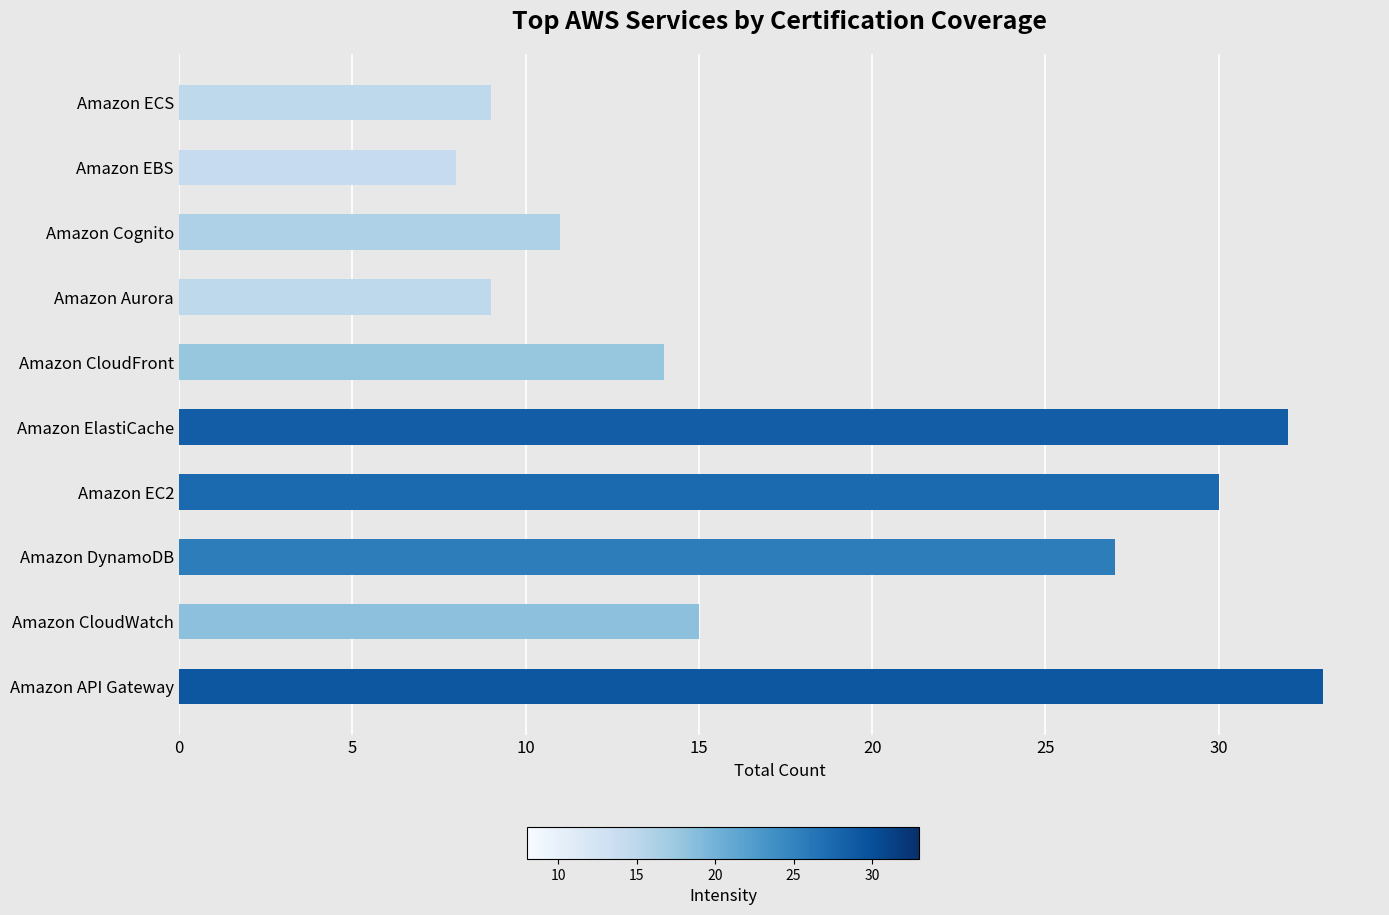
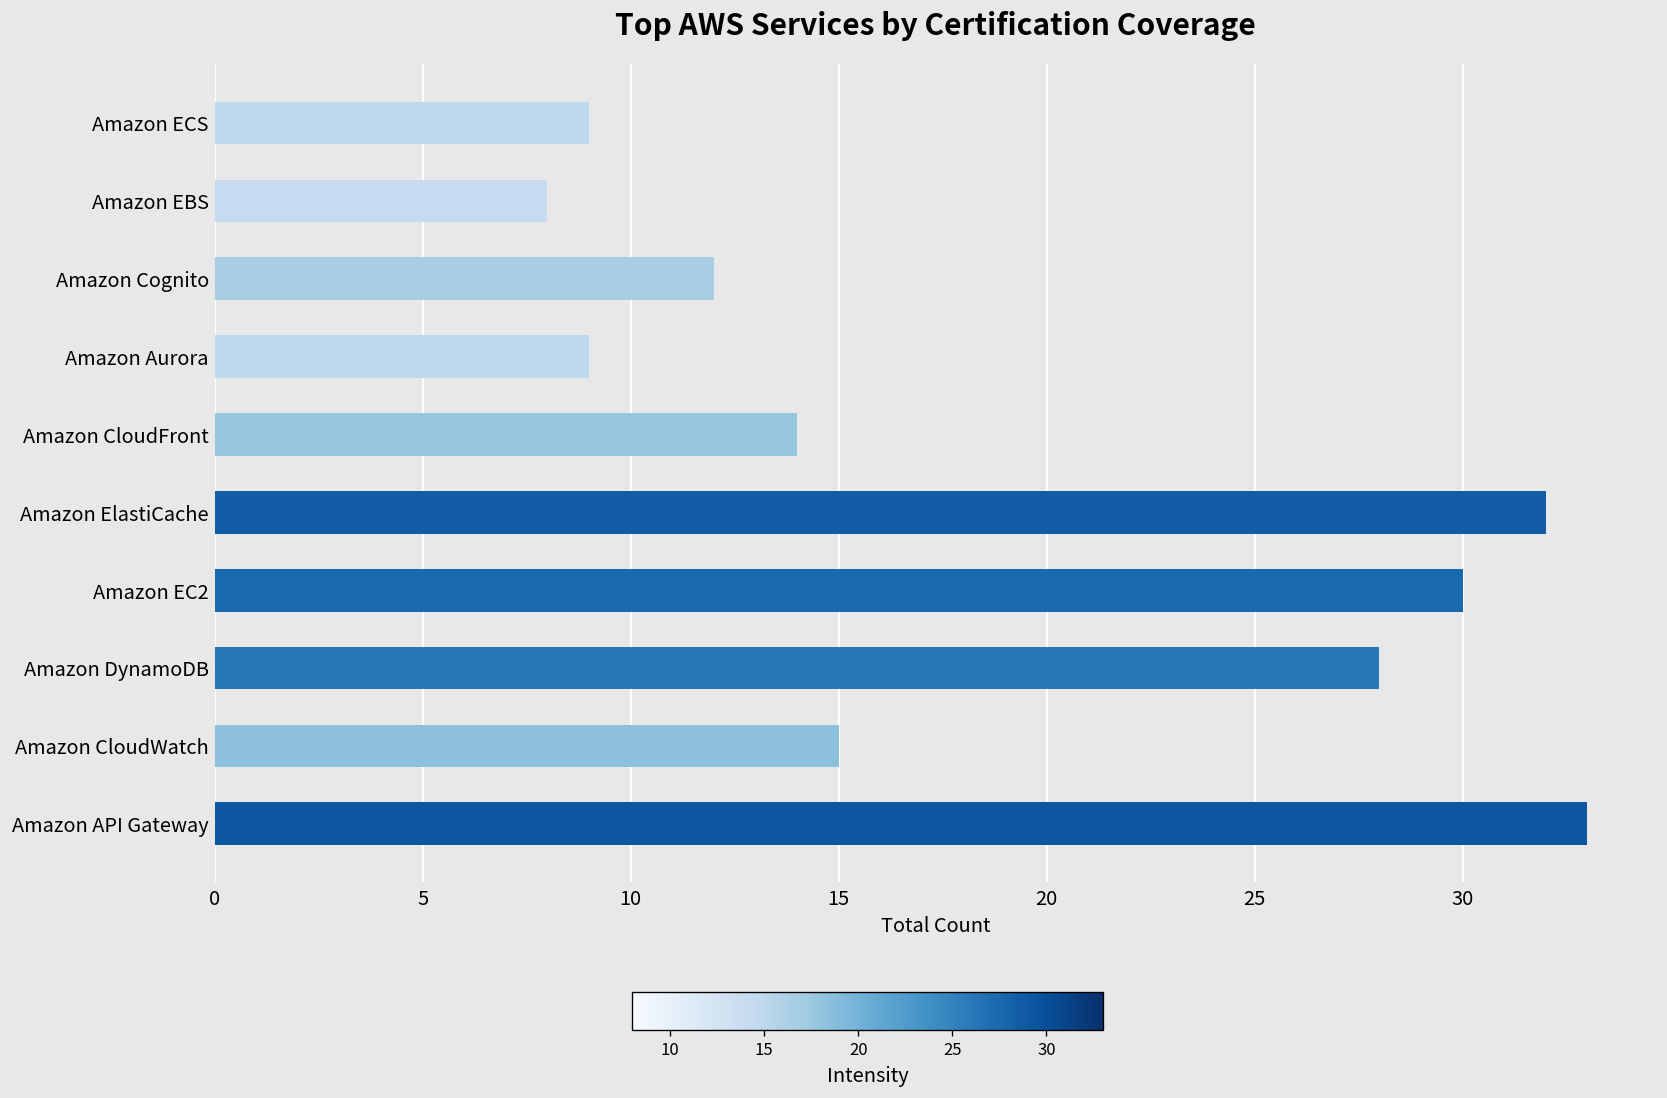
Amazon Cognito: 11 -> 12
Amazon DynamoDB: 27 -> 28
